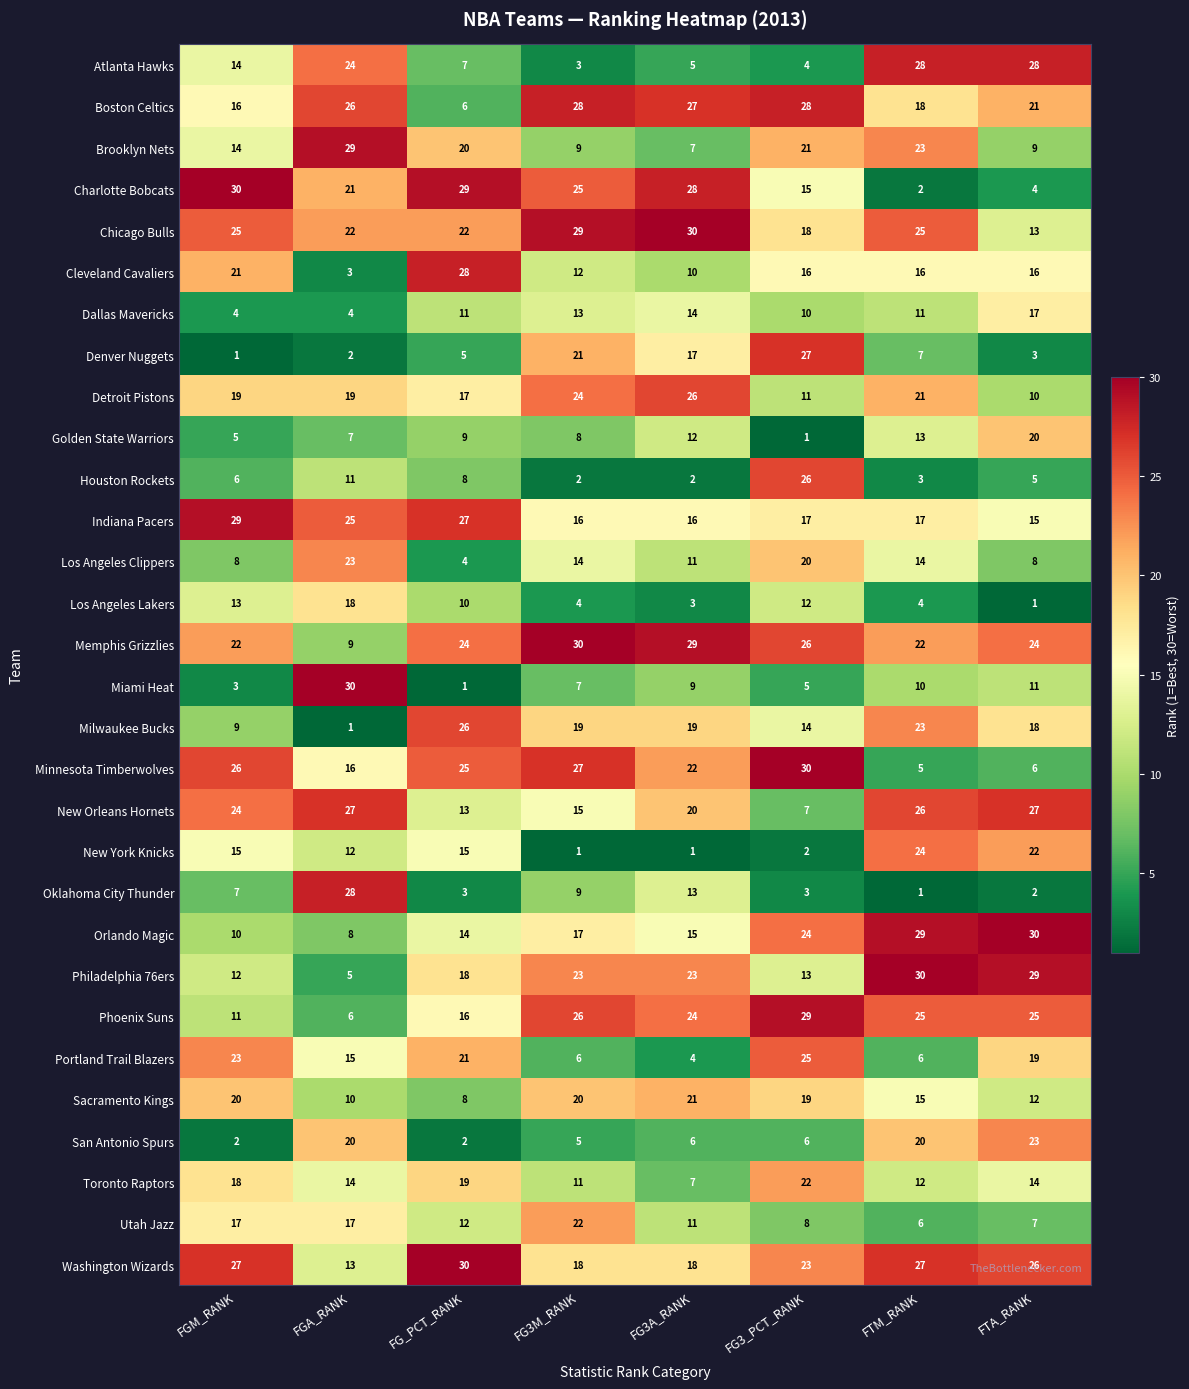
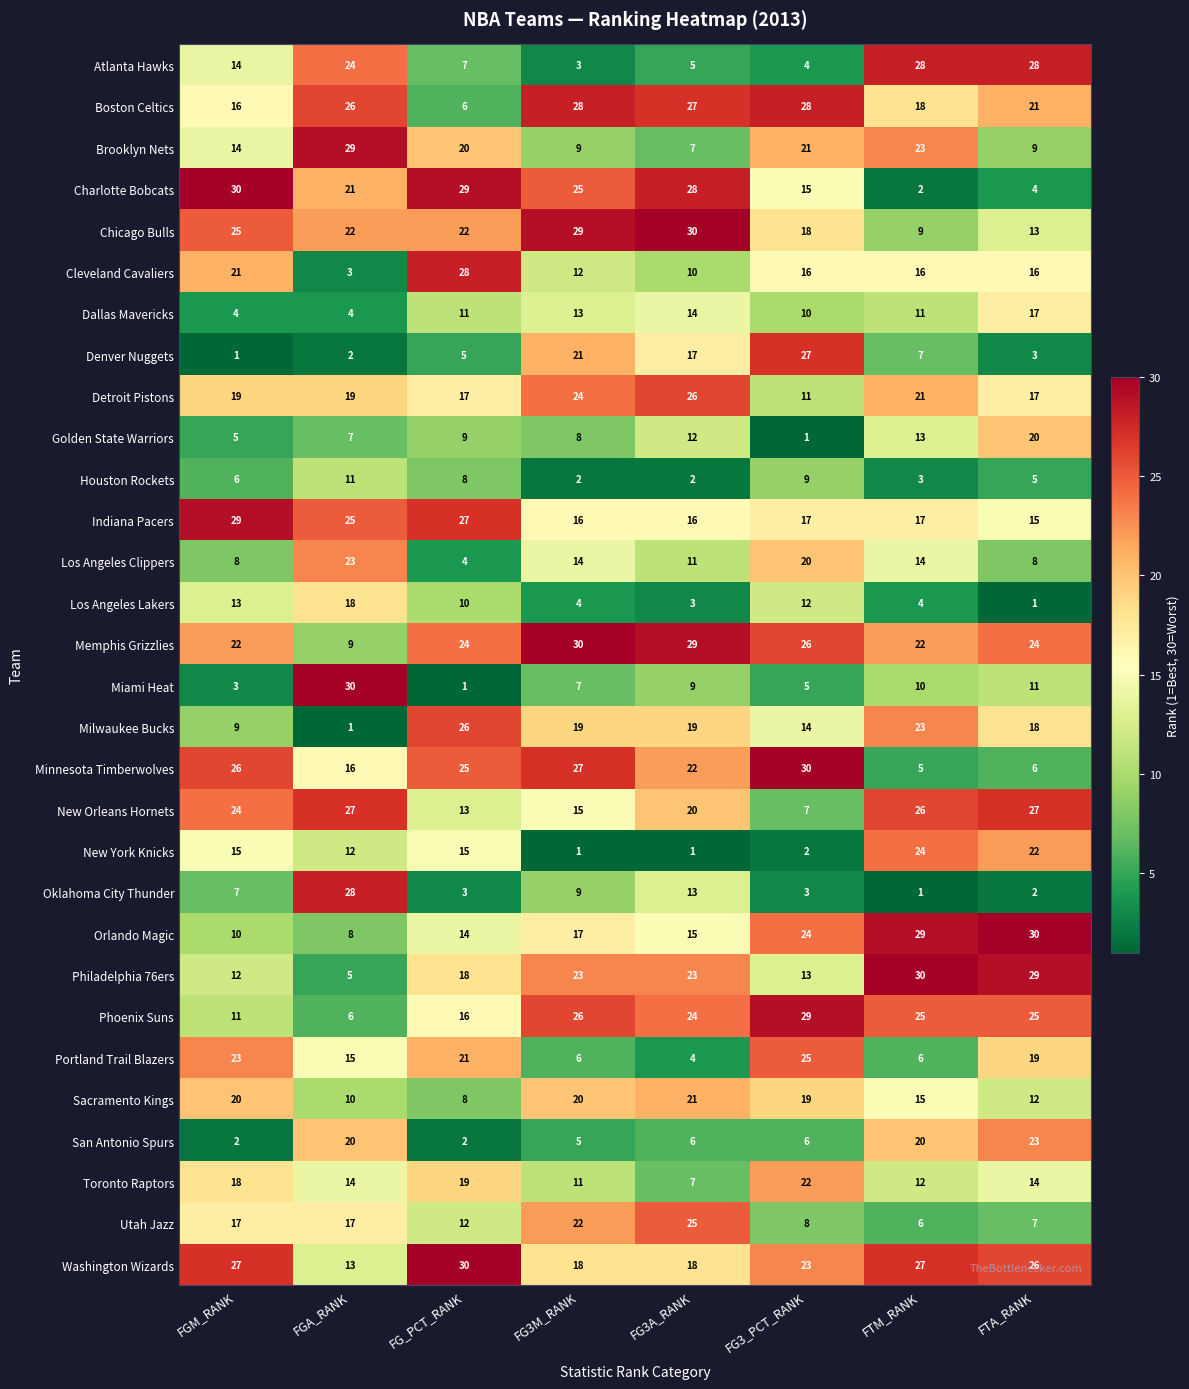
Chicago Bulls, FTM_RANK: 25 -> 9
Detroit Pistons, FTA_RANK: 10 -> 17
Houston Rockets, FG3_PCT_RANK: 26 -> 9
Utah Jazz, FG3A_RANK: 11 -> 25
